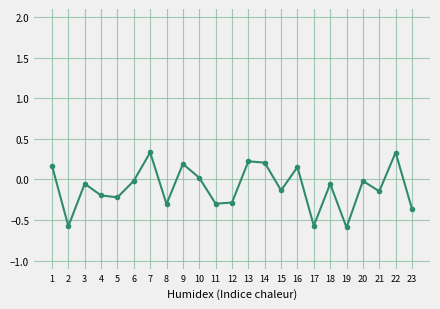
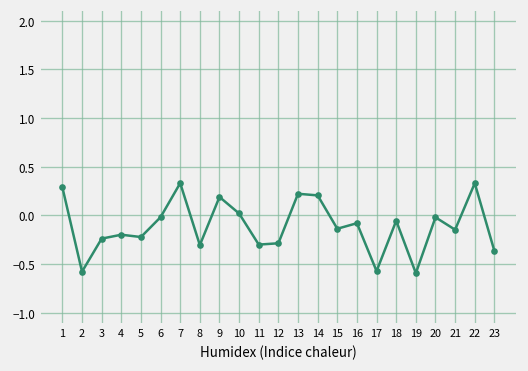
1: 0.2 -> 0.3
3: -0.1 -> -0.2
16: 0.2 -> -0.1
